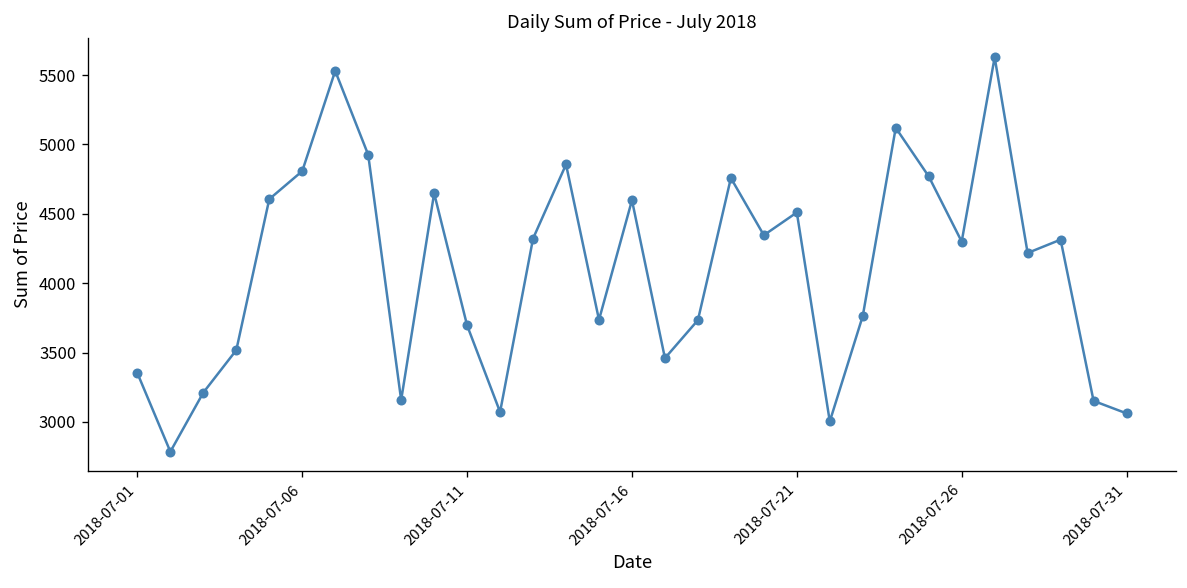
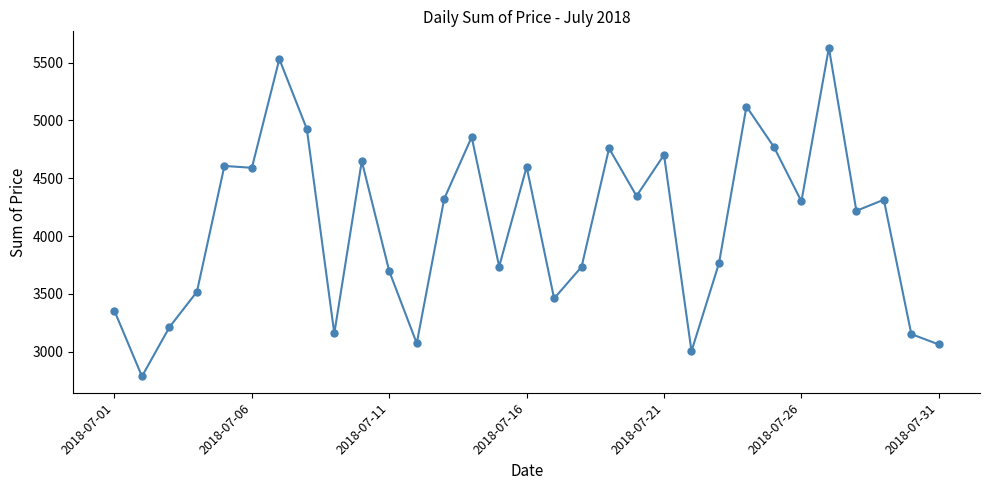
2018-07-06: 4810 -> 4590
2018-07-21: 4510 -> 4700
